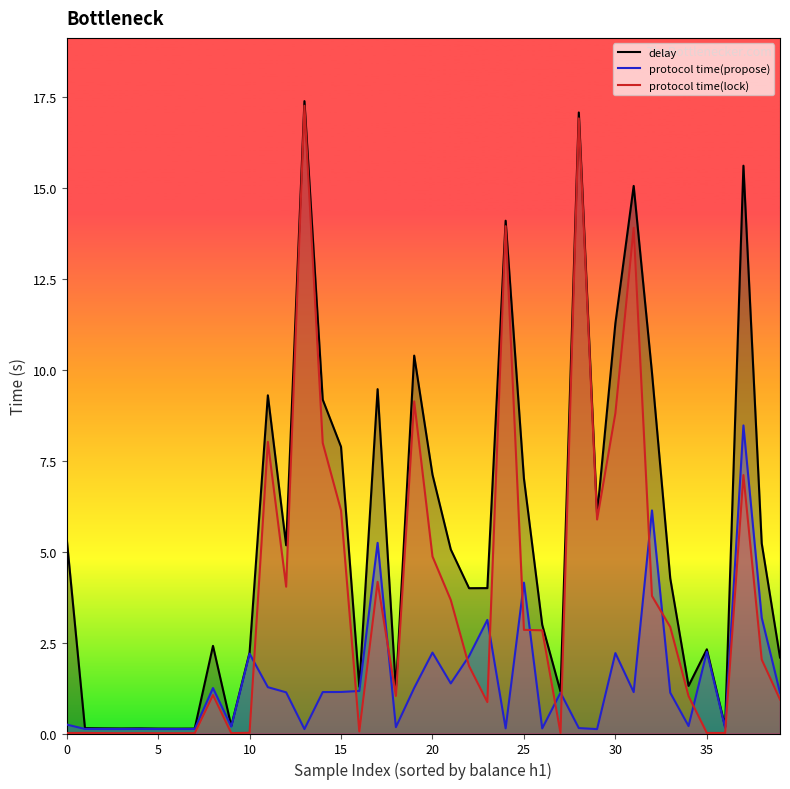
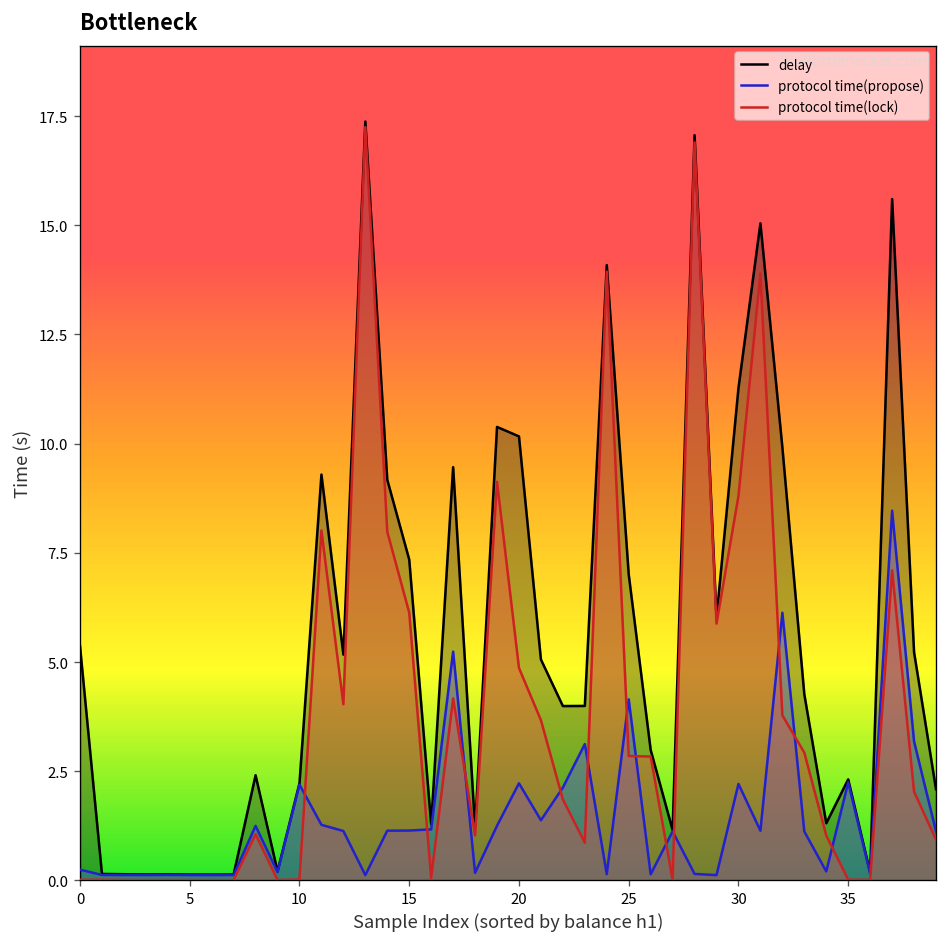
delay, 15: 7.9 -> 7.3
delay, 20: 7.1 -> 10.2
